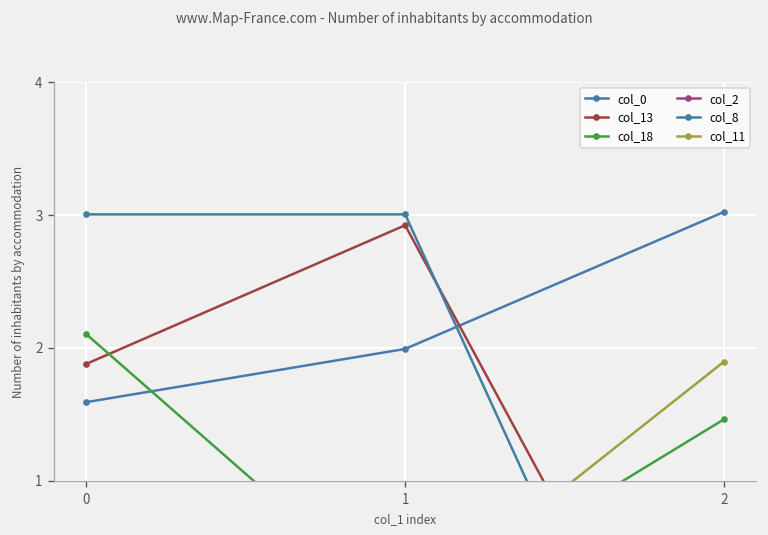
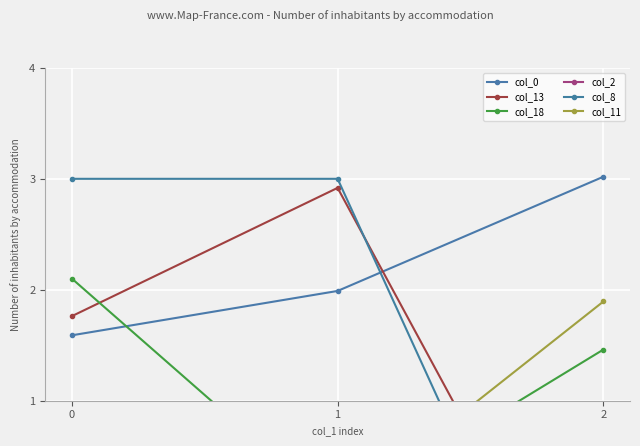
col_13, 0: 1.88 -> 1.76
